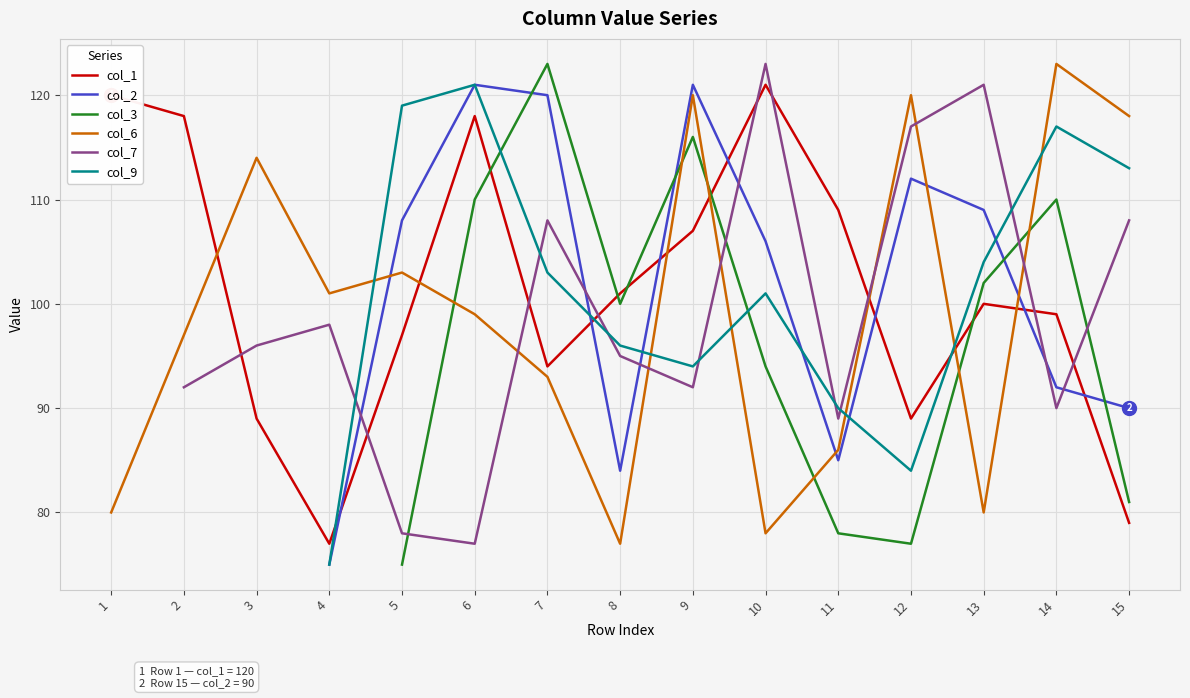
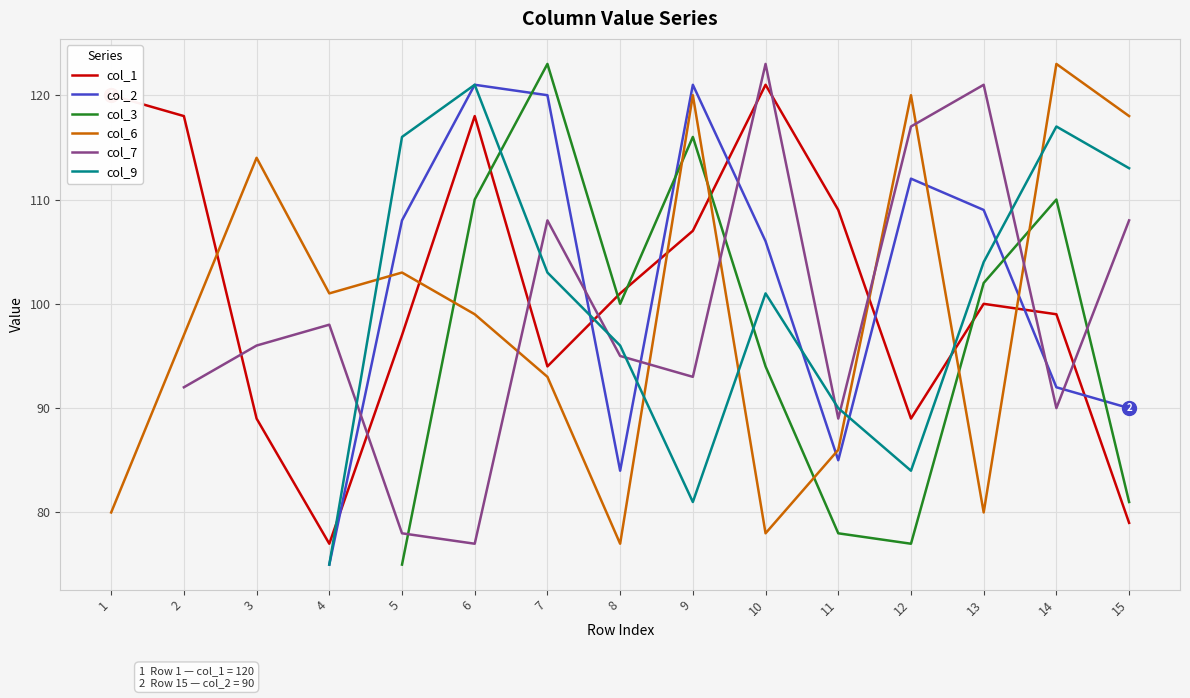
col_9, 5: 119 -> 116
col_7, 9: 92 -> 93
col_9, 9: 94 -> 81
